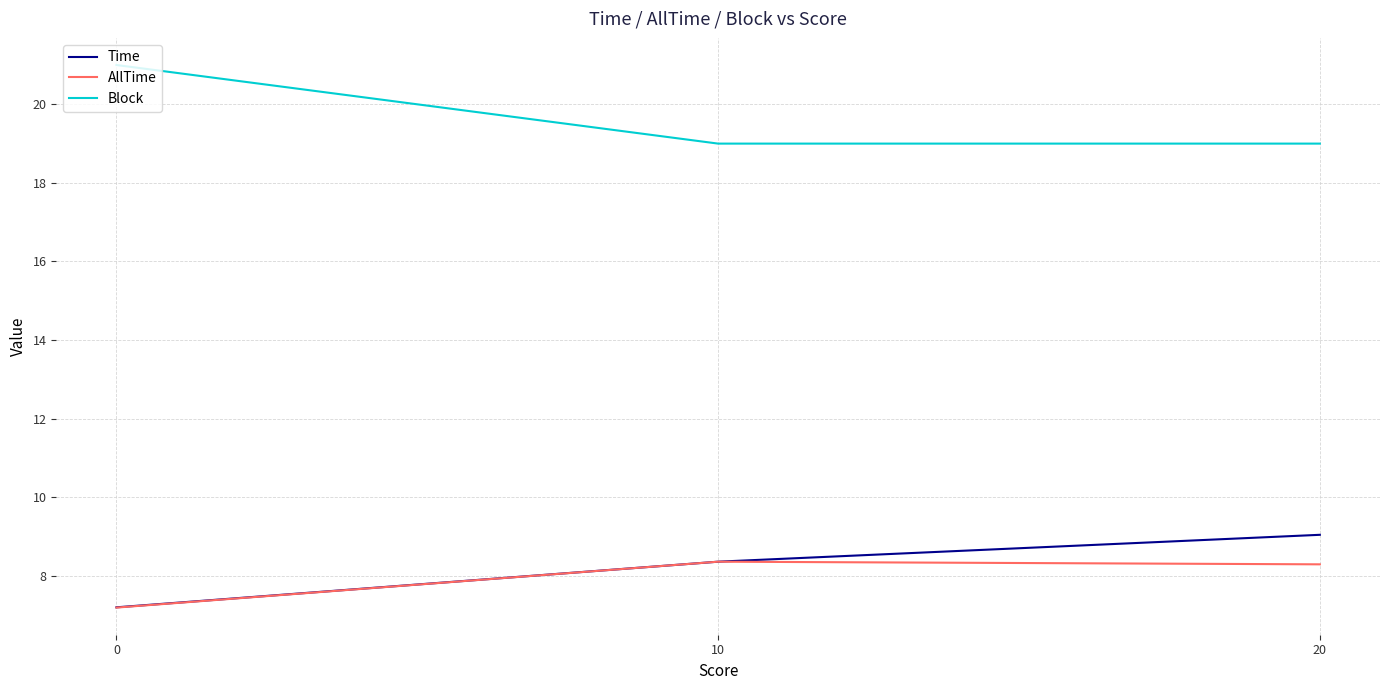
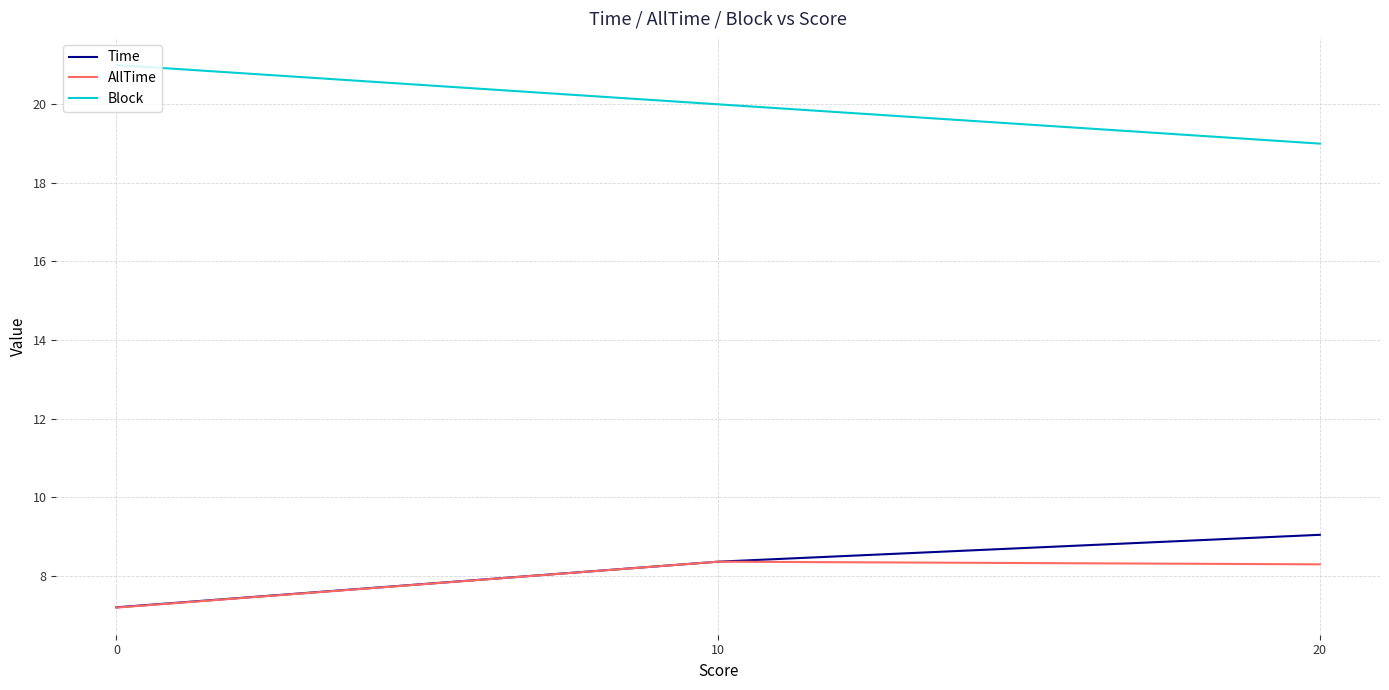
Block, 10: 19 -> 20
